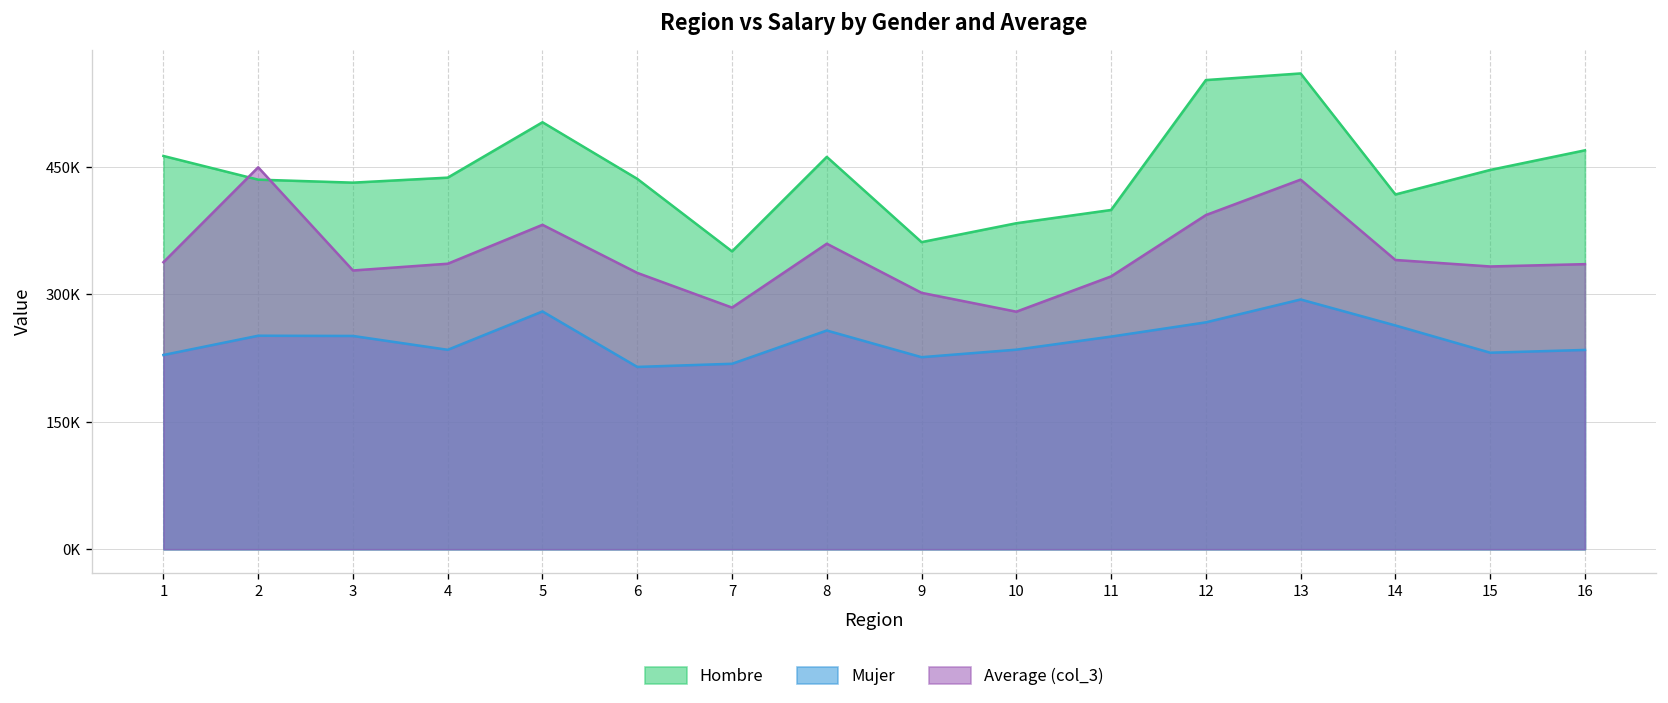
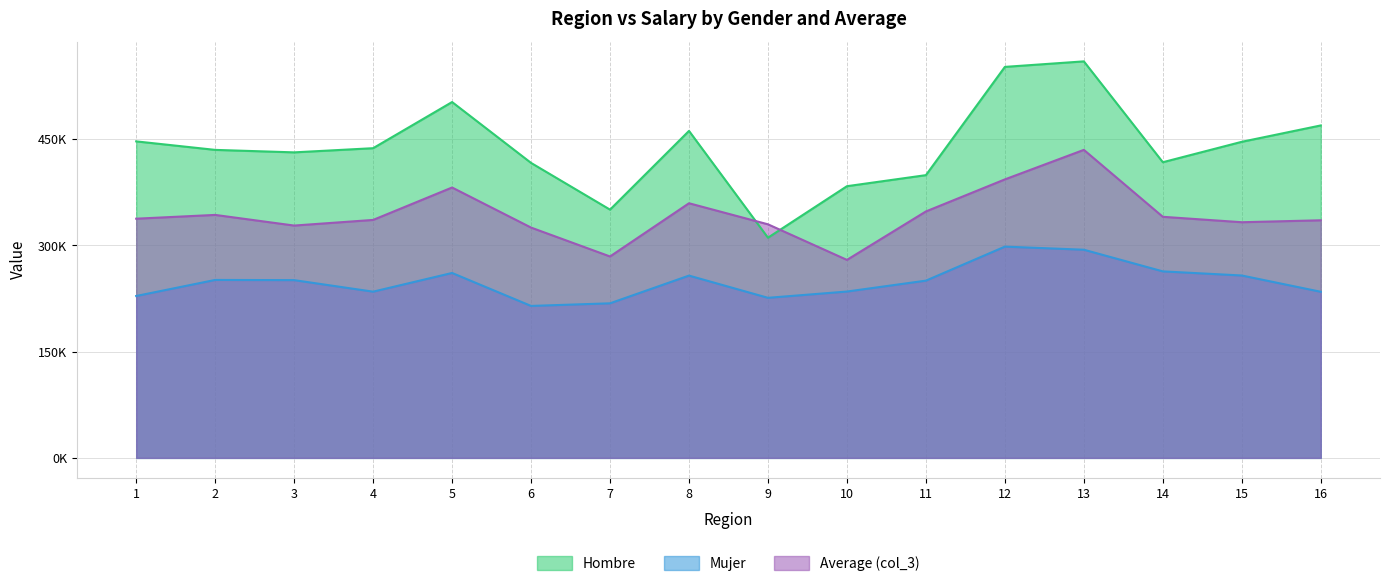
Hombre, 1: 460000 -> 450000
Average (col_3), 2: 450000 -> 340000
Mujer, 5: 280000 -> 260000
Hombre, 6: 440000 -> 420000
Hombre, 9: 360000 -> 310000
Average (col_3), 9: 300000 -> 330000
Average (col_3), 11: 320000 -> 350000
Mujer, 12: 270000 -> 300000
Mujer, 15: 230000 -> 260000
